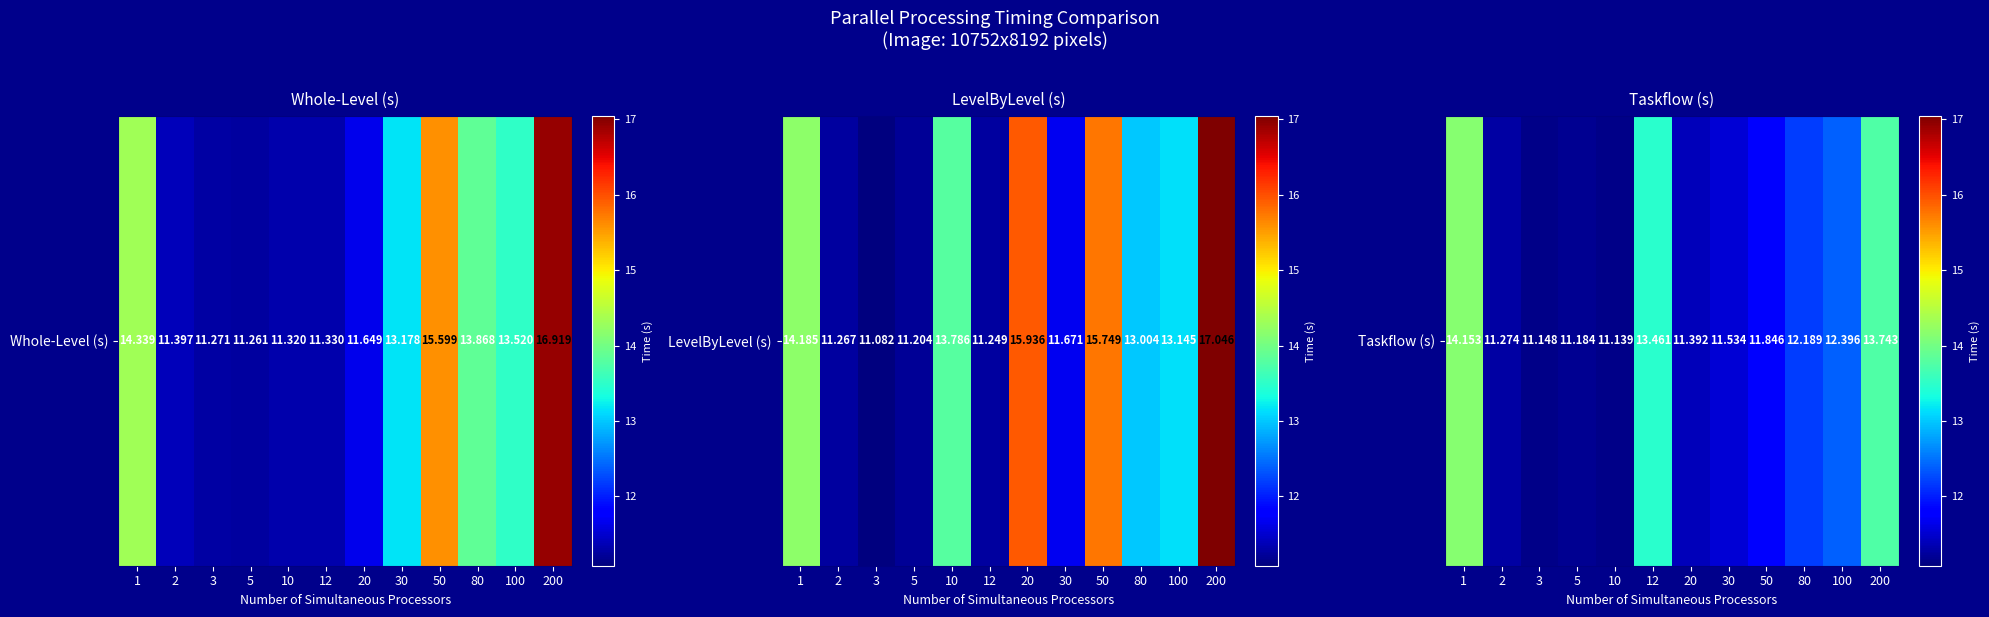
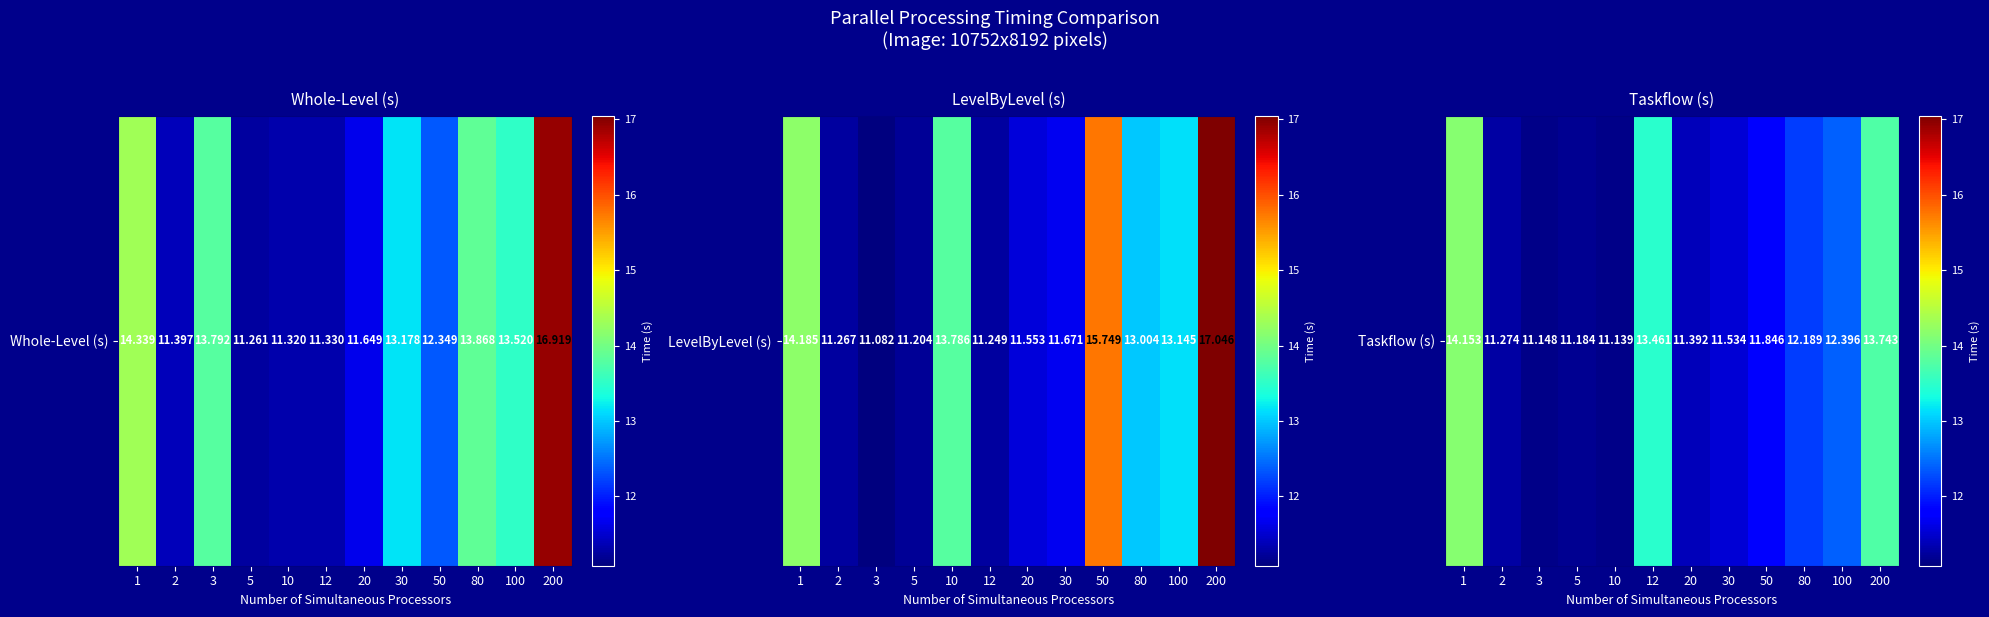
Whole-Level (s), Whole-Level (s), 3: 11.271 -> 13.792
Whole-Level (s), Whole-Level (s), 50: 15.599 -> 12.349
LevelByLevel (s), LevelByLevel (s), 20: 15.936 -> 11.553
